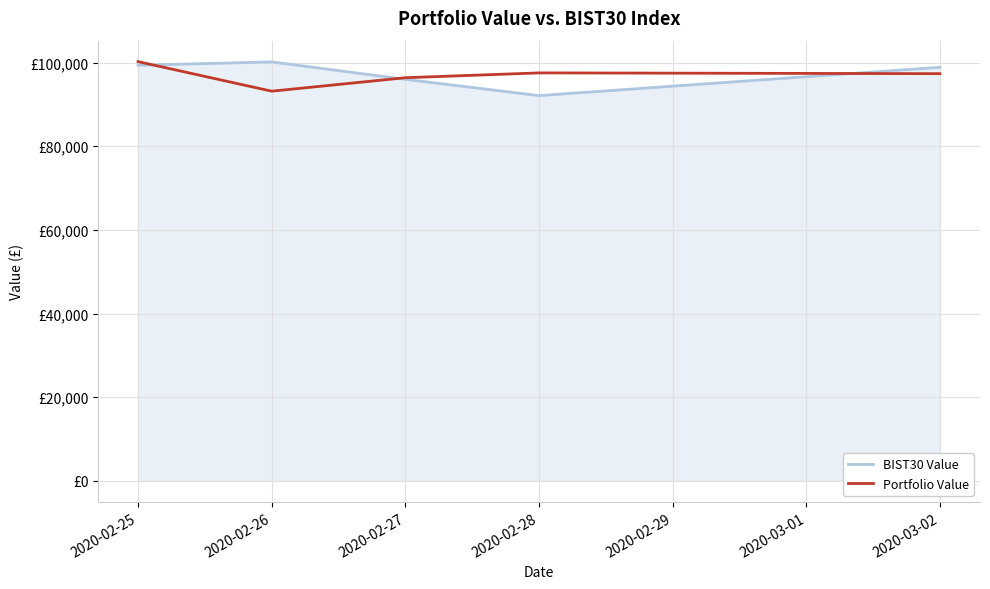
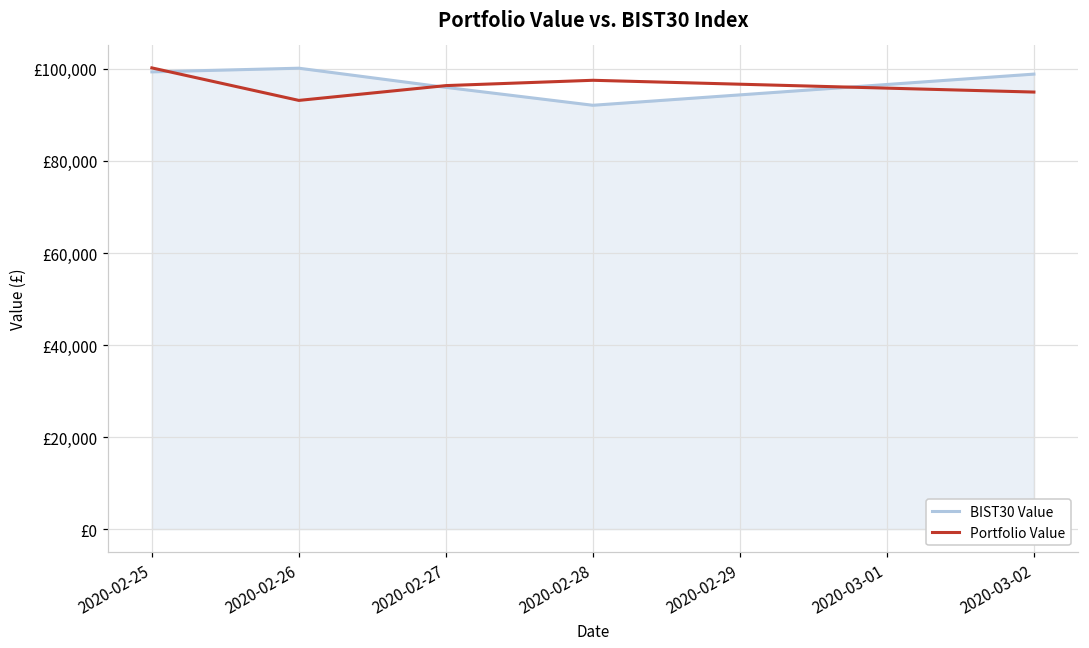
Portfolio Value, 2020-03-02: £97,000 -> £95,000
